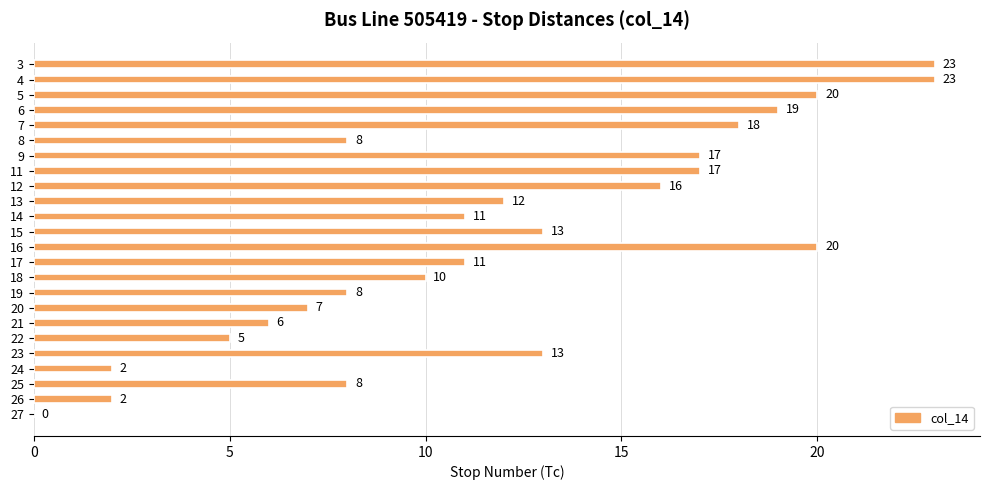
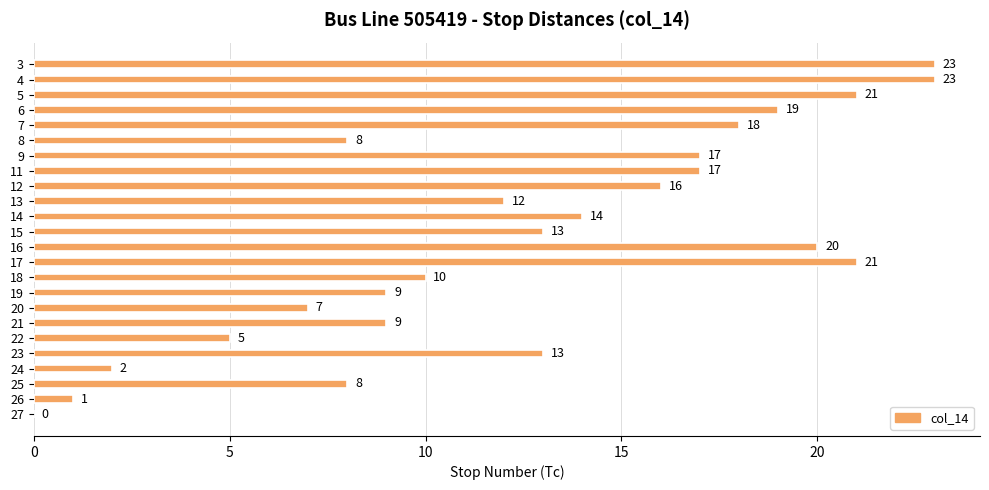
5: 20 -> 21
14: 11 -> 14
17: 11 -> 21
19: 8 -> 9
21: 6 -> 9
26: 2 -> 1
